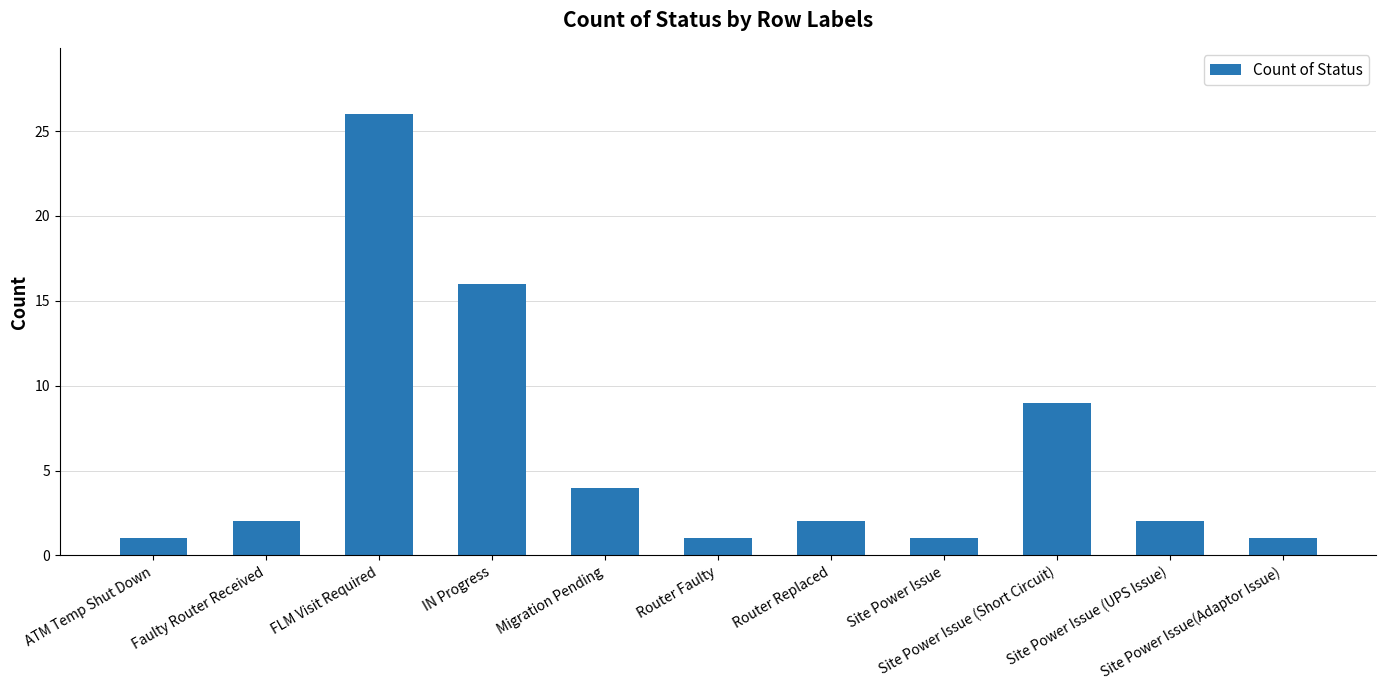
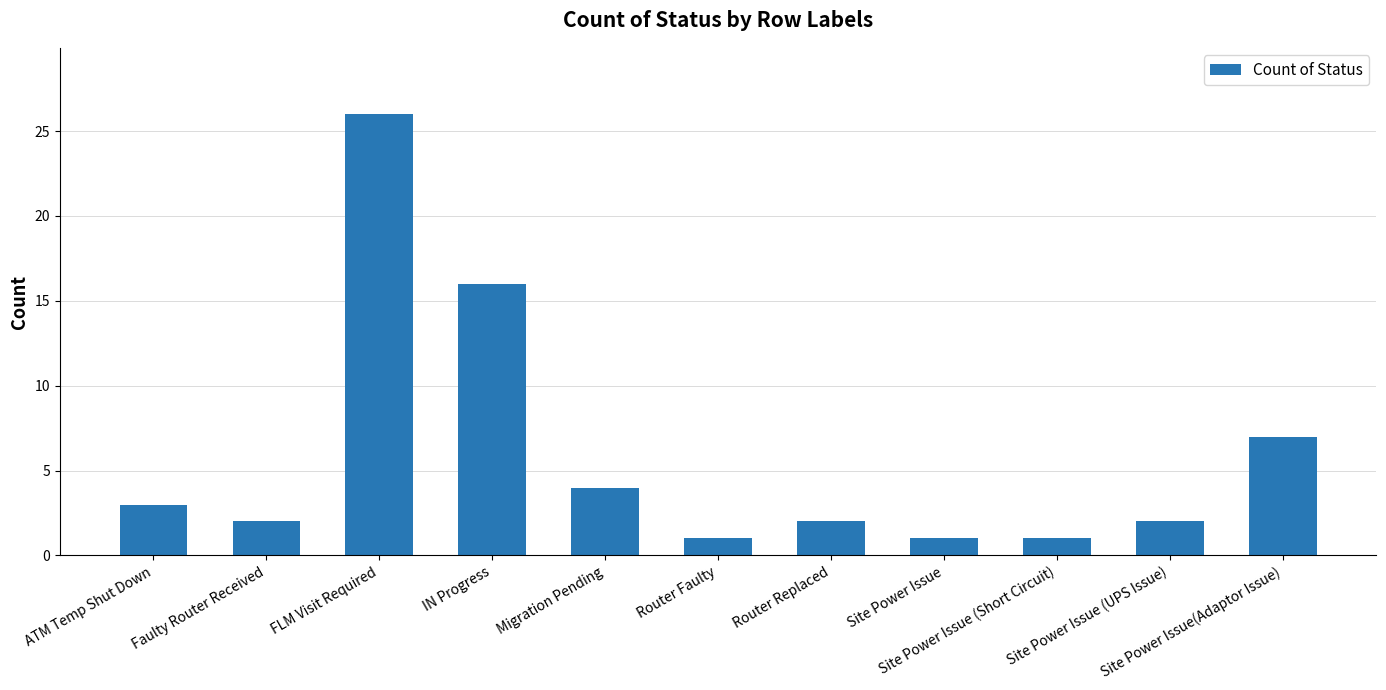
ATM Temp Shut Down: 1 -> 3
Site Power Issue (Short Circuit): 9 -> 1
Site Power Issue(Adaptor Issue): 1 -> 7
